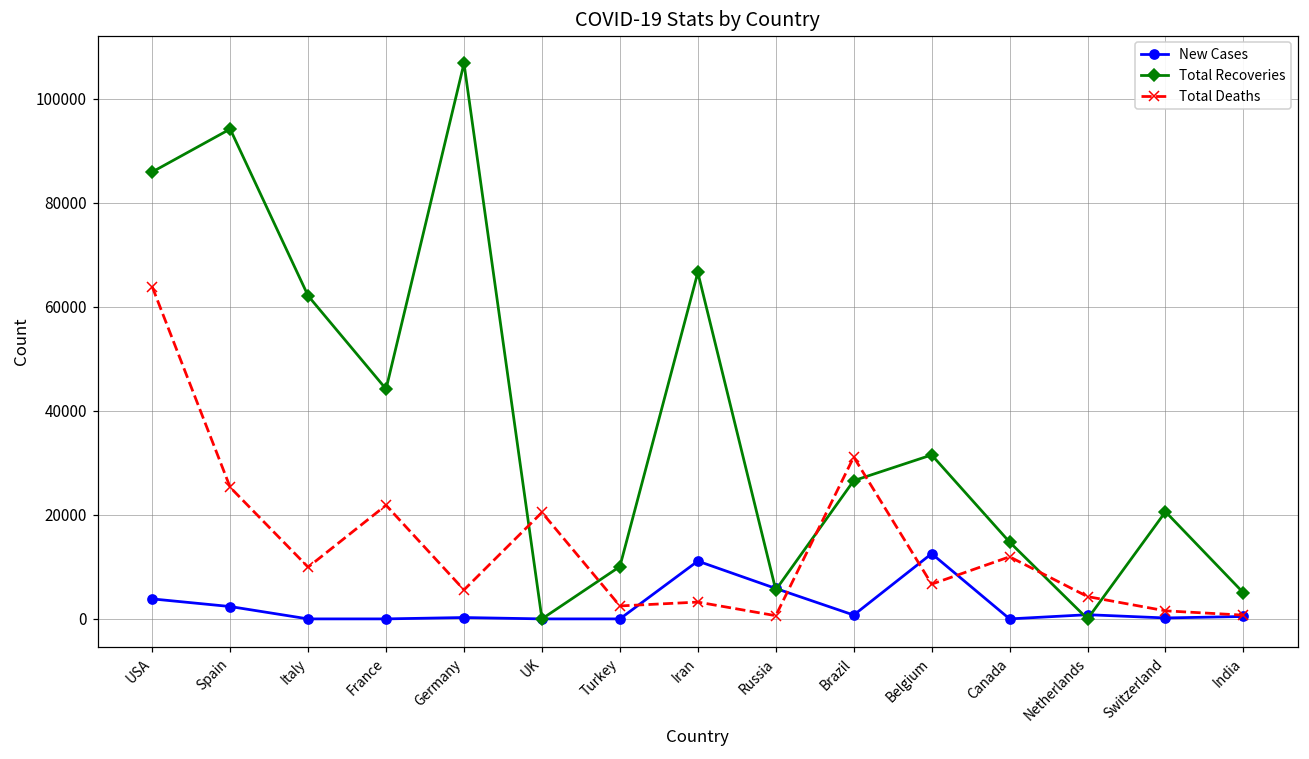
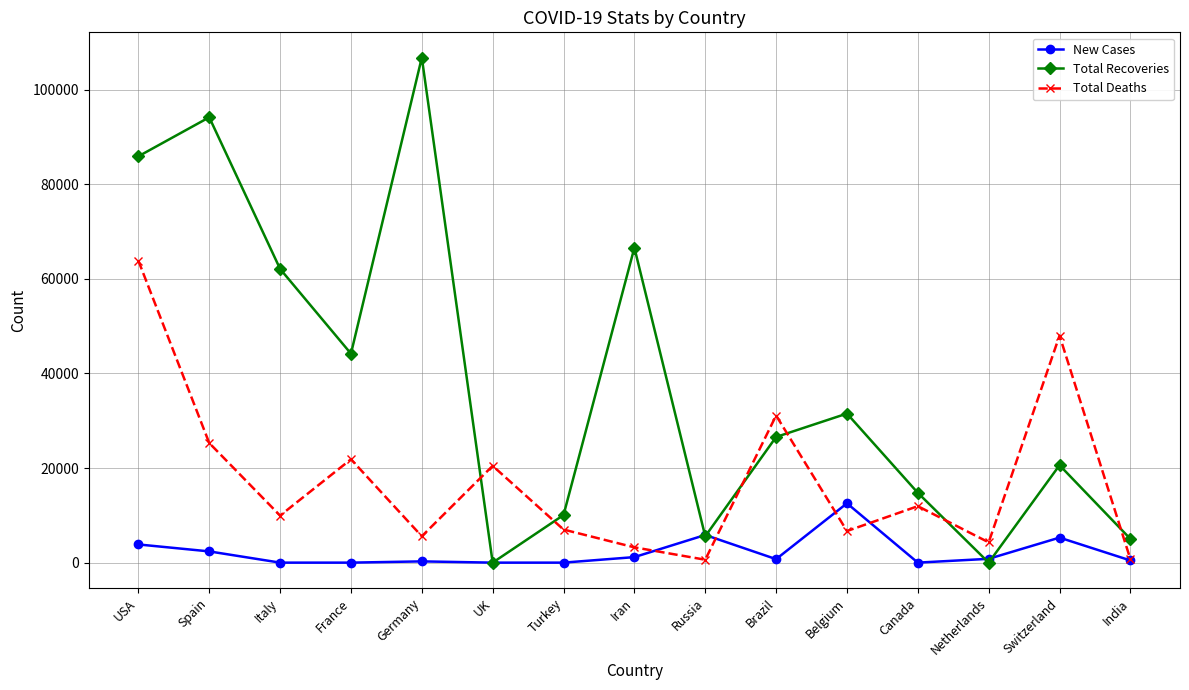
Total Deaths, Turkey: 2000 -> 7000
New Cases, Iran: 11000 -> 1000
New Cases, Switzerland: 0 -> 5000
Total Deaths, Switzerland: 2000 -> 48000
